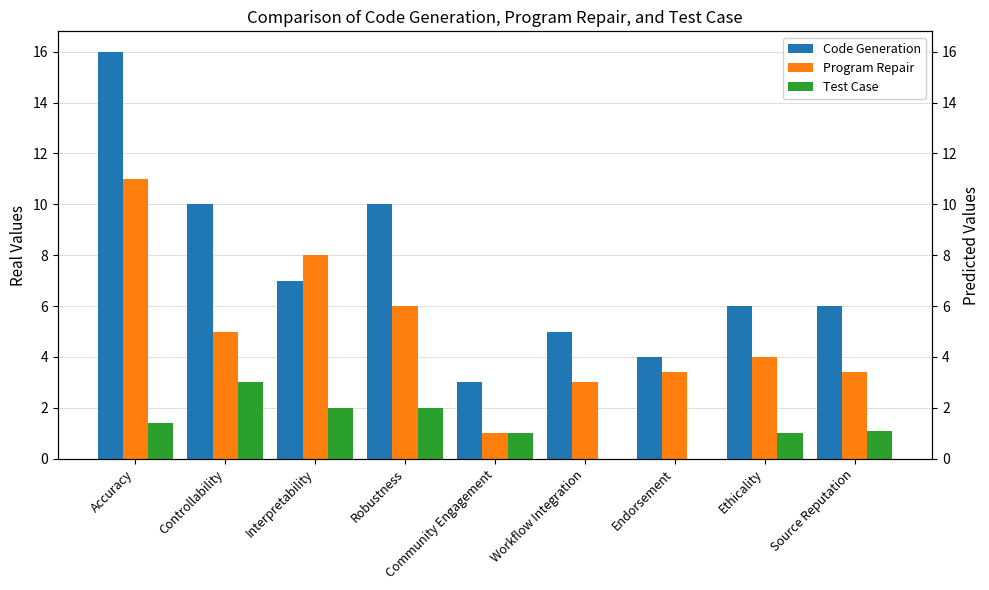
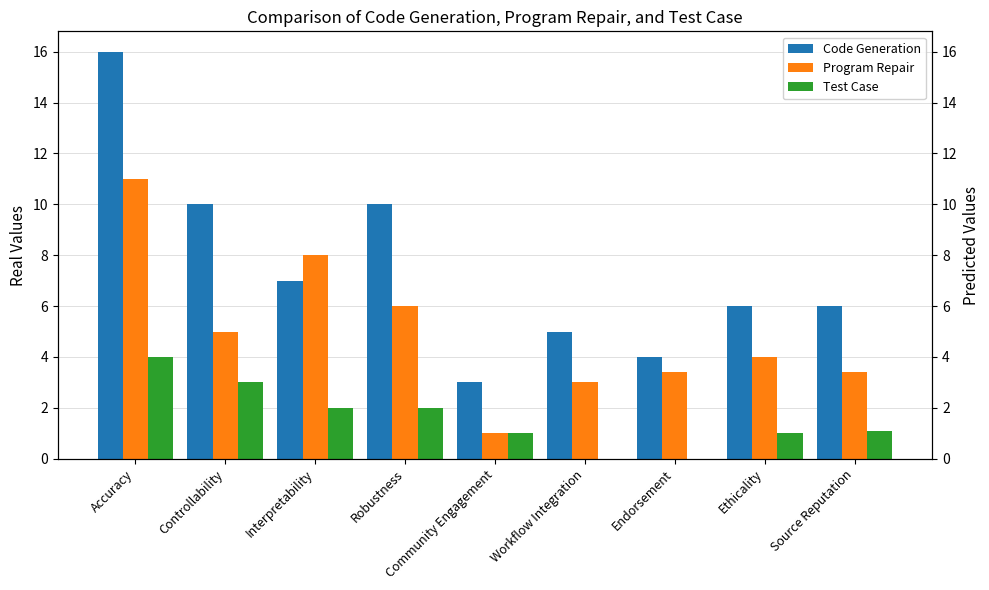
Test Case, Accuracy: 1.4 -> 4.0
